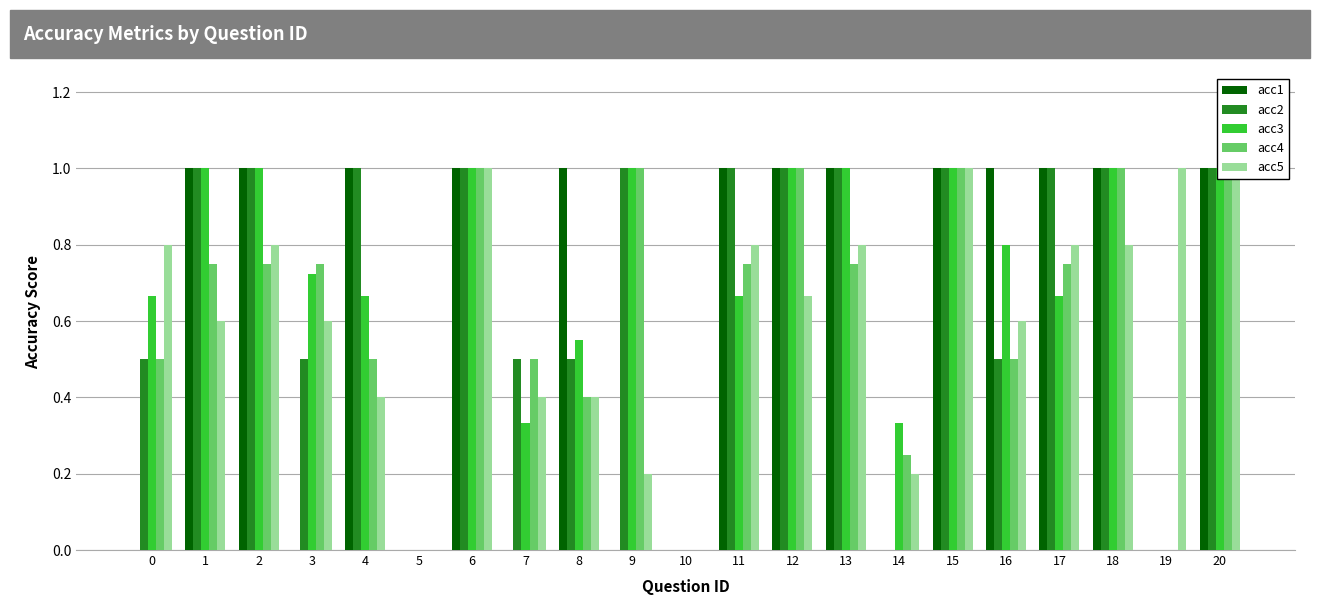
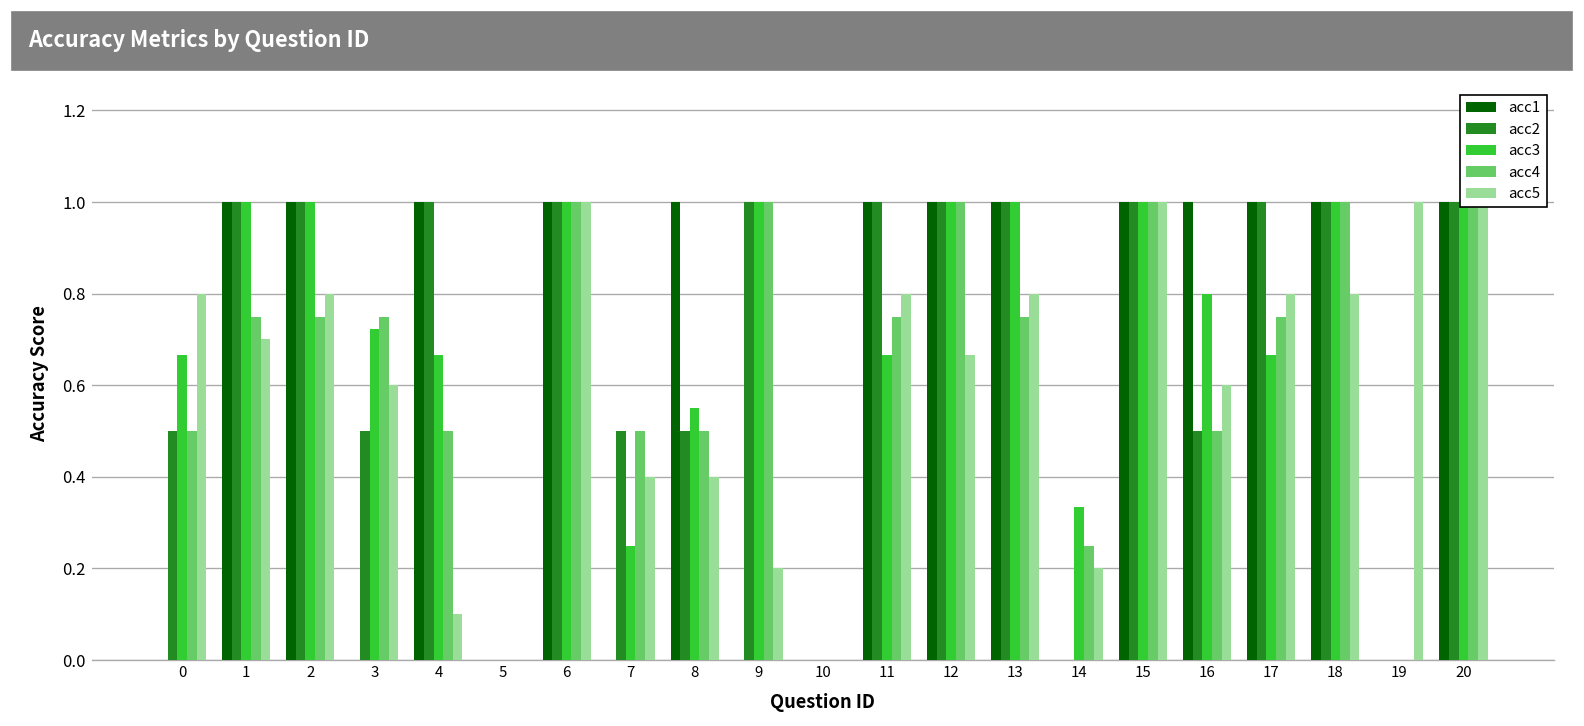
acc5, 1: 0.6 -> 0.7
acc5, 4: 0.4 -> 0.1
acc3, 7: 0.33 -> 0.25
acc4, 8: 0.4 -> 0.5
